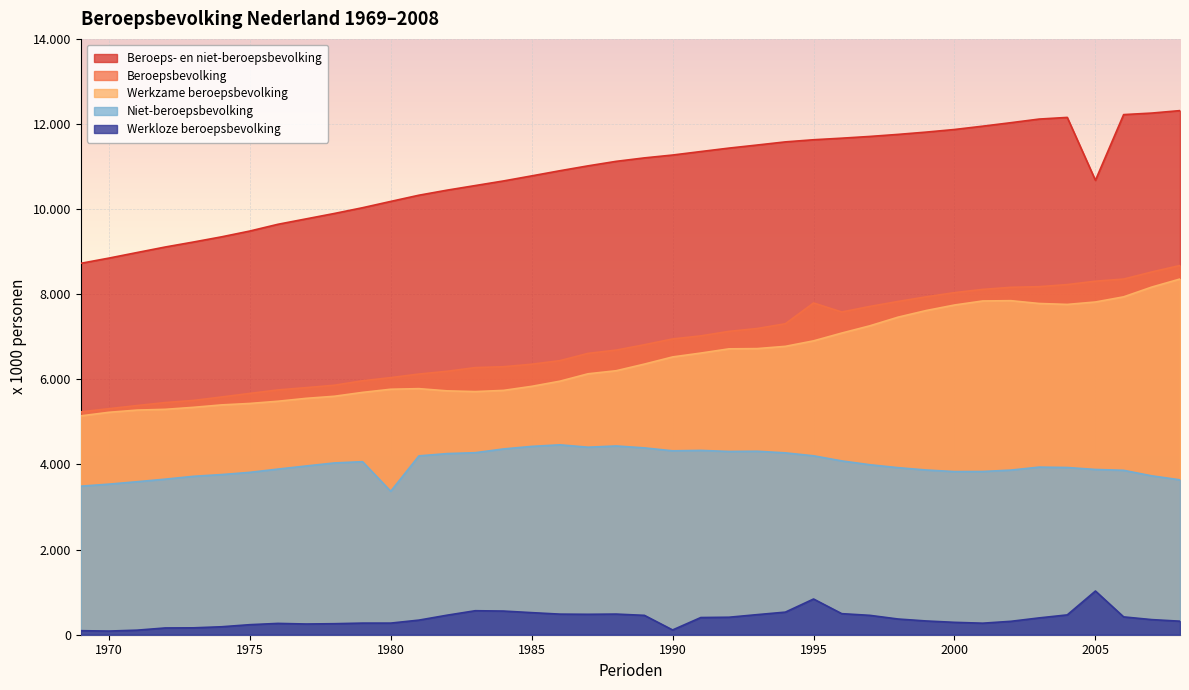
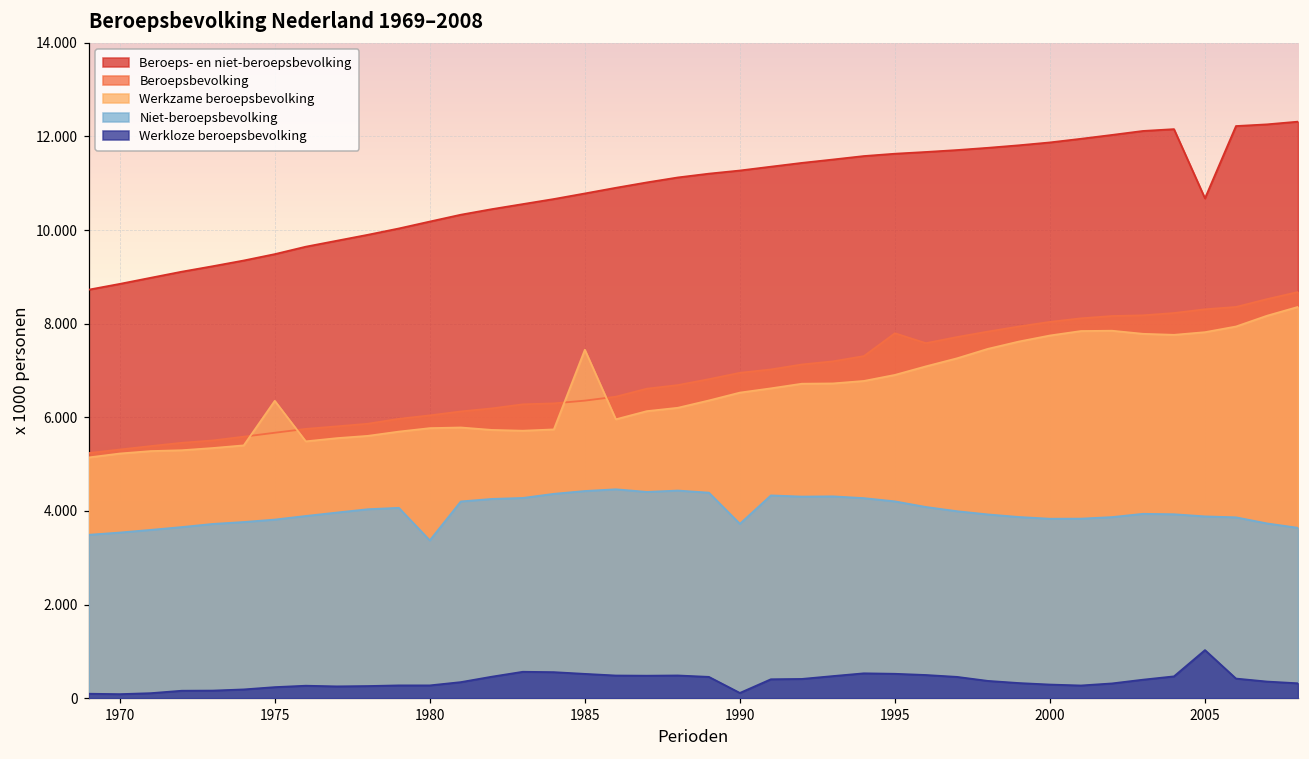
Werkzame beroepsbevolking, 1975: 5.4 -> 6.4
Werkzame beroepsbevolking, 1985: 5.8 -> 7.4
Niet-beroepsbevolking, 1990: 4.3 -> 3.7
Werkloze beroepsbevolking, 1995: 0.8 -> 0.5
